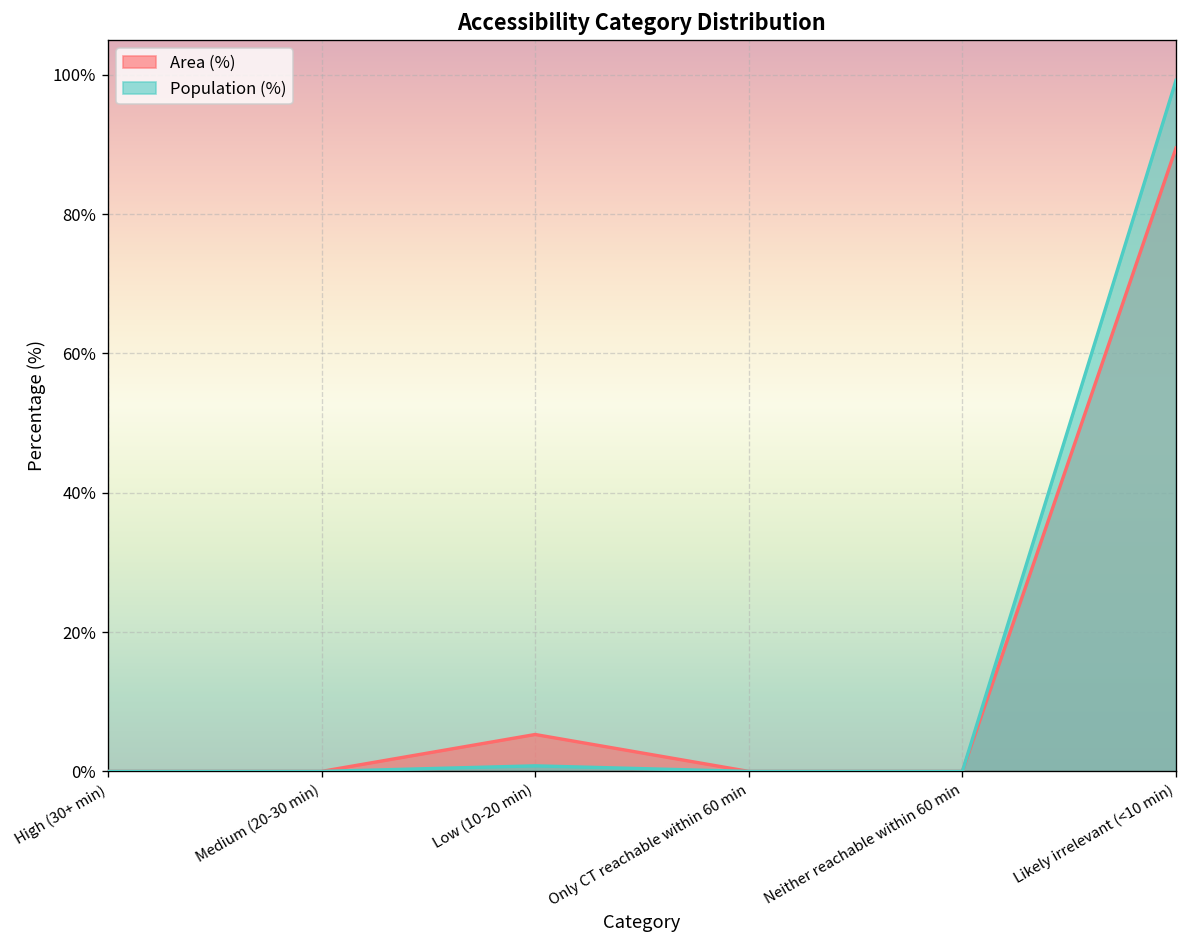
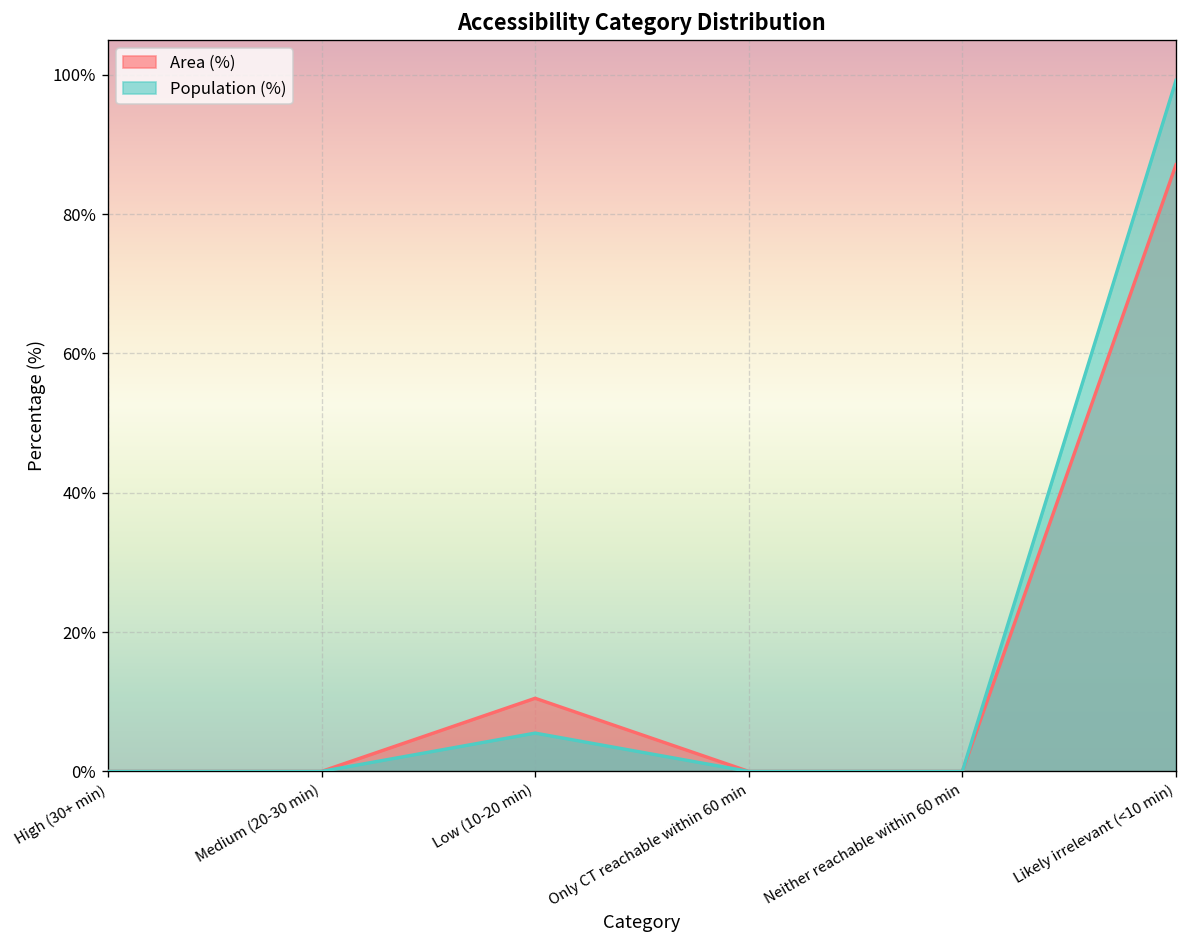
Area (%), Low (10-20 min): 5% -> 11%
Population (%), Low (10-20 min): 1% -> 6%
Area (%), Likely irrelevant (<10 min): 90% -> 87%
